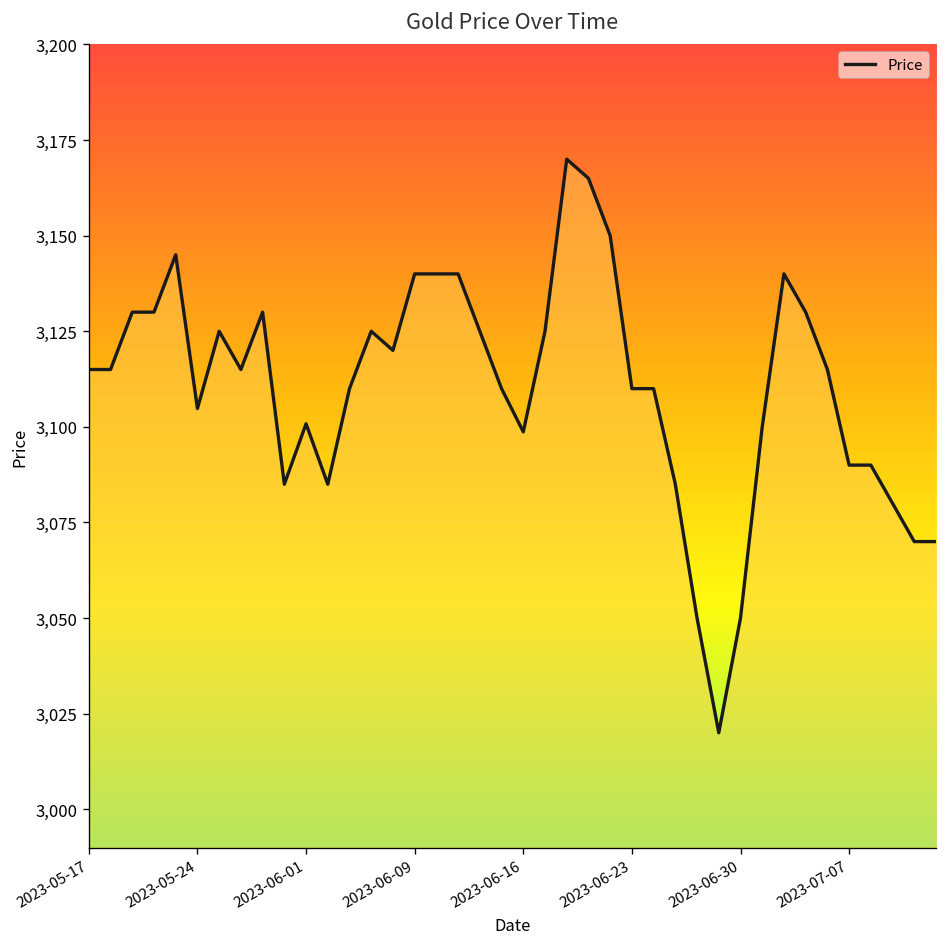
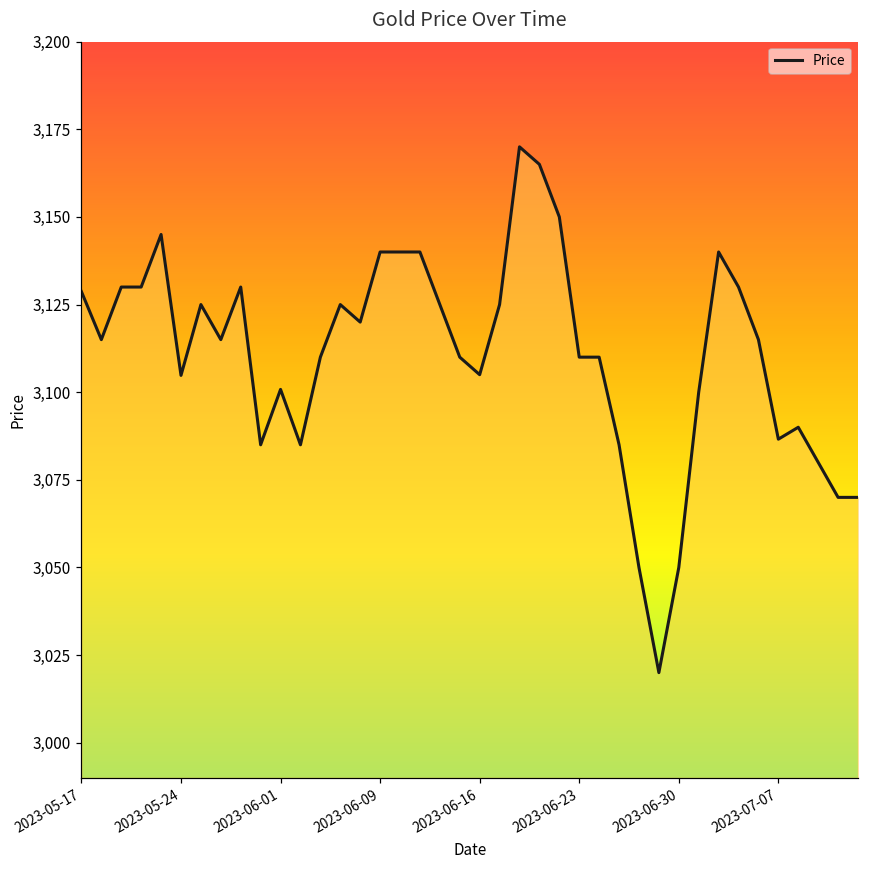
2023-05-17: 3,115 -> 3,129
2023-06-16: 3,099 -> 3,105
2023-07-07: 3,090 -> 3,087
